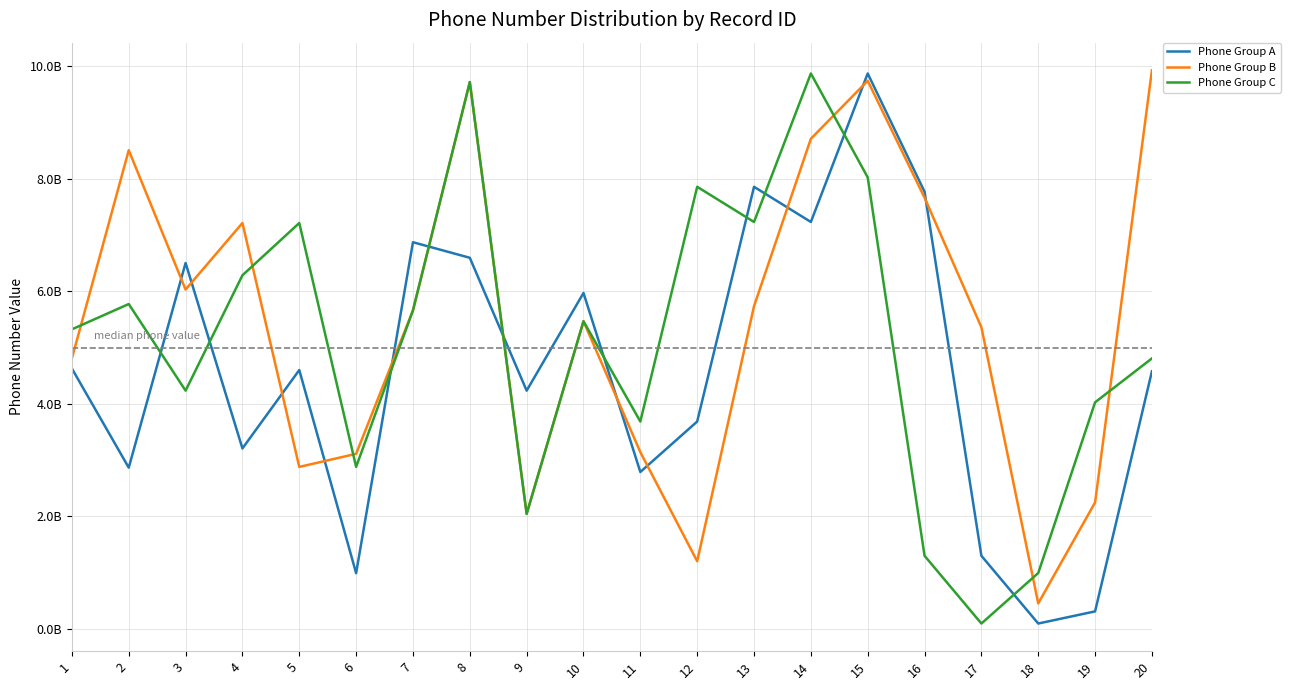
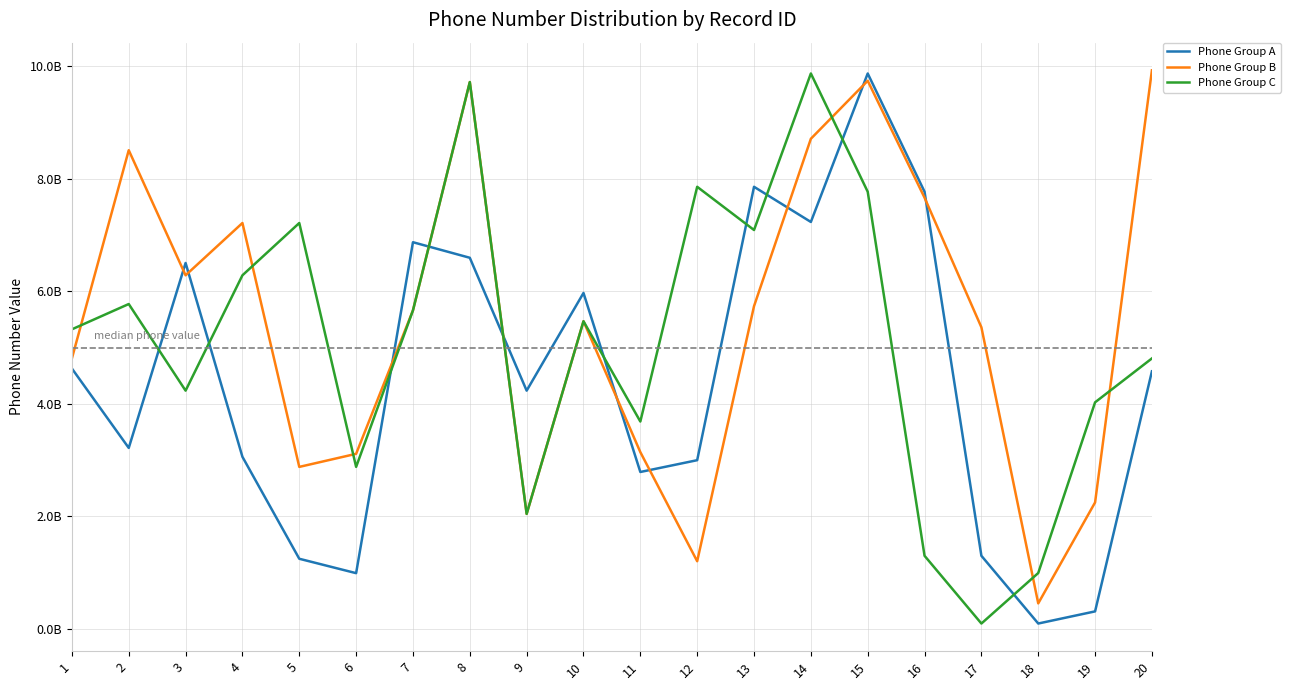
Phone Group A, 2: 2900000000 -> 3200000000
Phone Group B, 3: 6000000000 -> 6300000000
Phone Group A, 4: 3200000000 -> 3100000000
Phone Group A, 5: 4600000000 -> 1200000000
Phone Group A, 12: 3700000000 -> 3000000000
Phone Group C, 13: 7200000000 -> 7100000000
Phone Group C, 15: 8000000000 -> 7800000000
